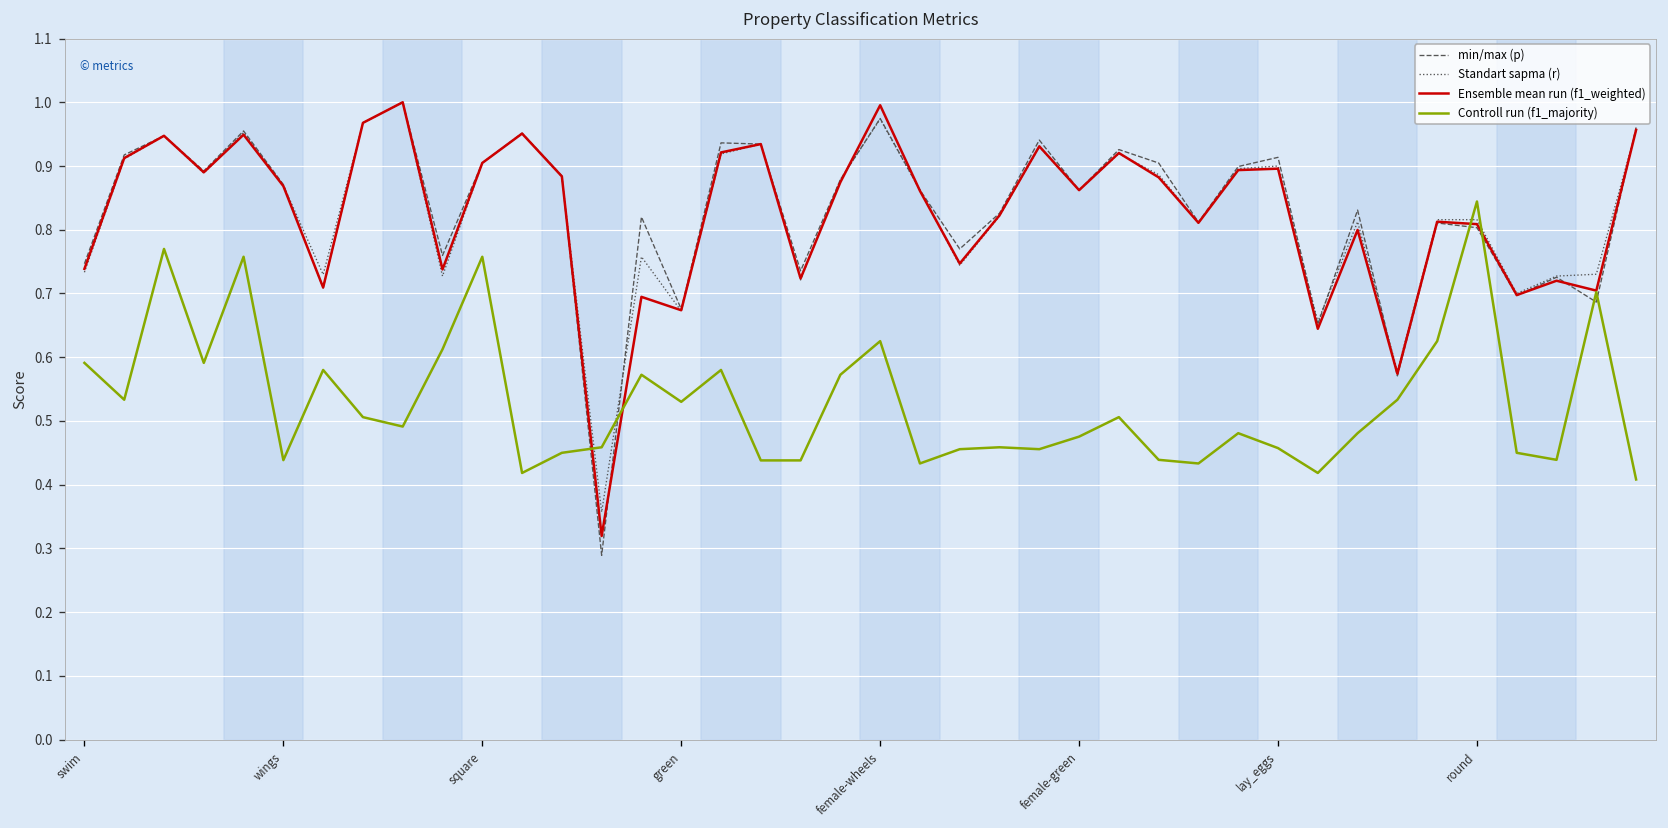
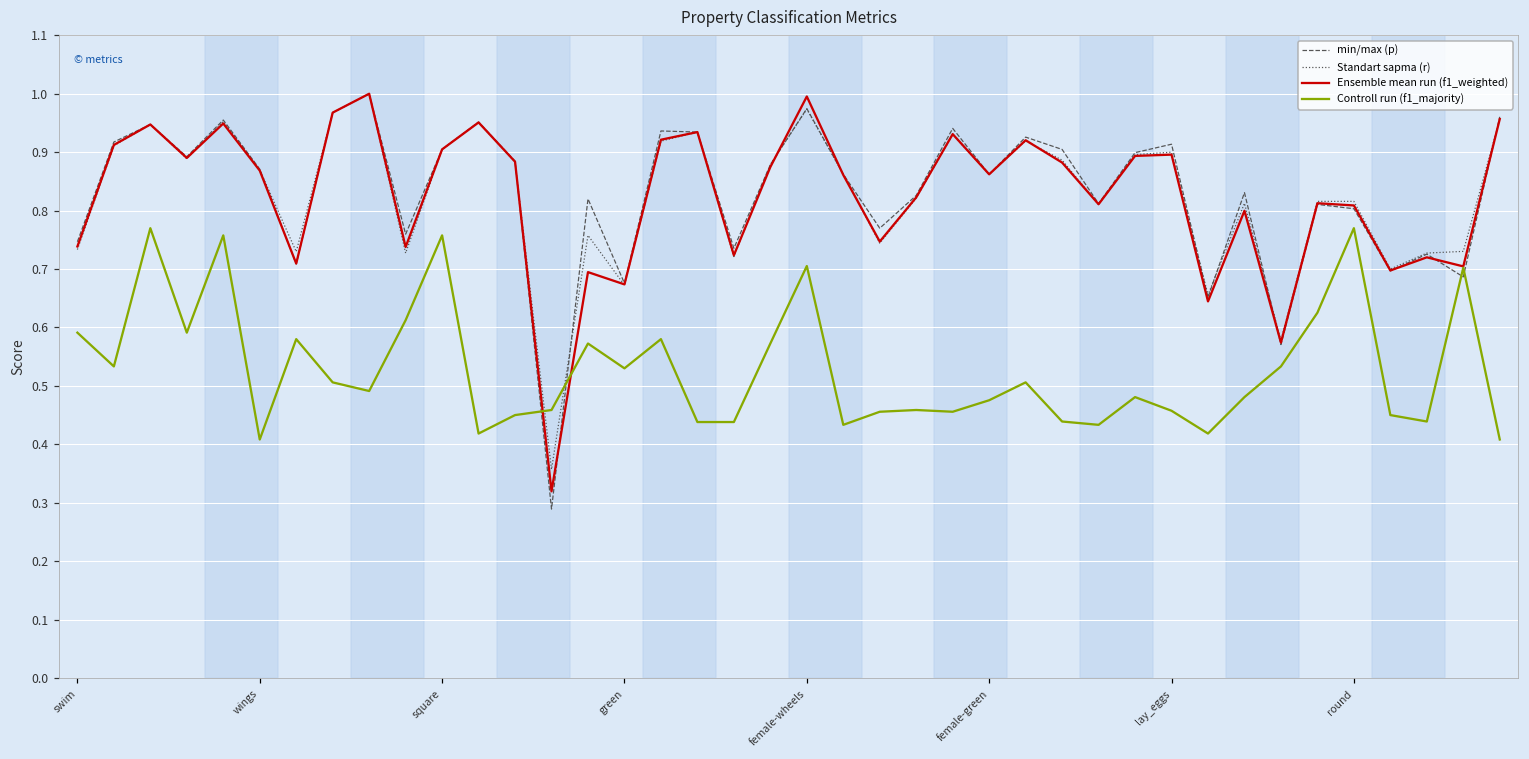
Controll run (f1_majority), wings: 0.44 -> 0.41
Controll run (f1_majority), female-wheels: 0.63 -> 0.71
Controll run (f1_majority), round: 0.84 -> 0.77
